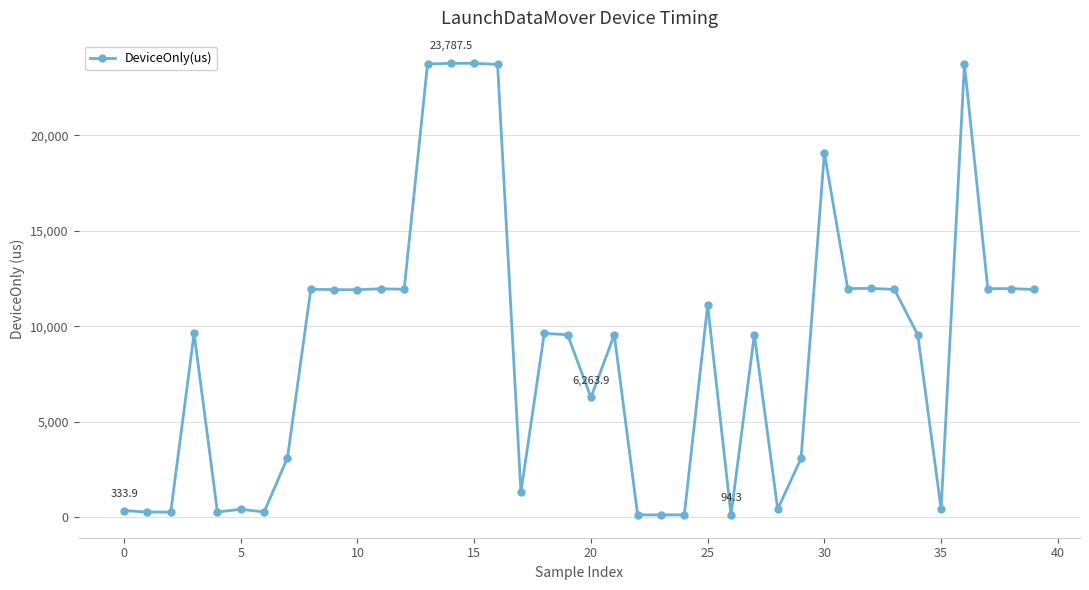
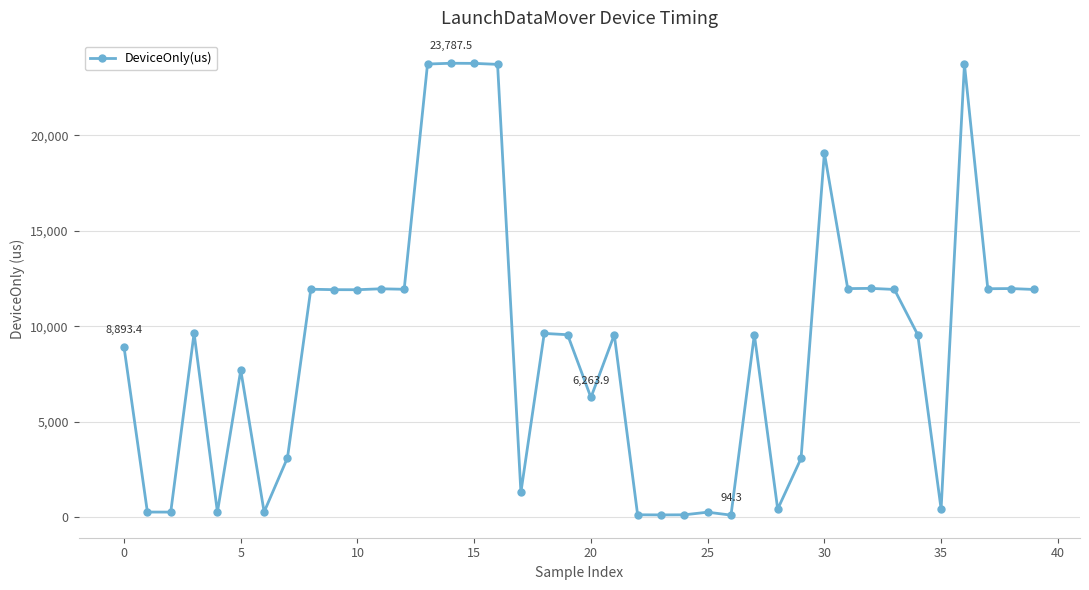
0: 333.9 -> 8,893.4
5: 400 -> 7,700
25: 11,100 -> 200
